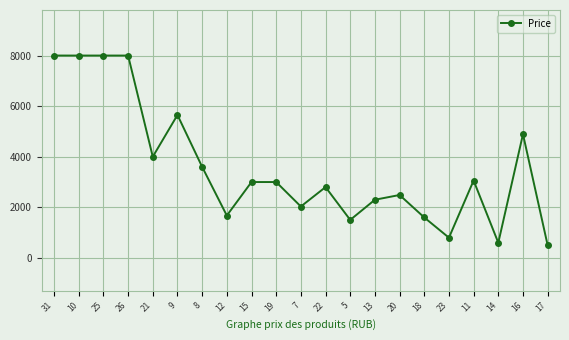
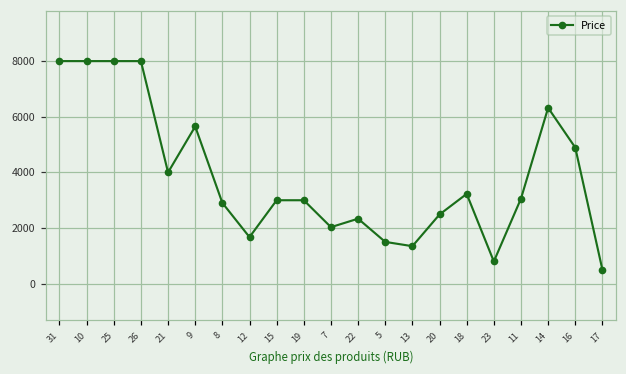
8: 3600 -> 2900
22: 2800 -> 2300
13: 2300 -> 1300
18: 1600 -> 3200
14: 600 -> 6300
